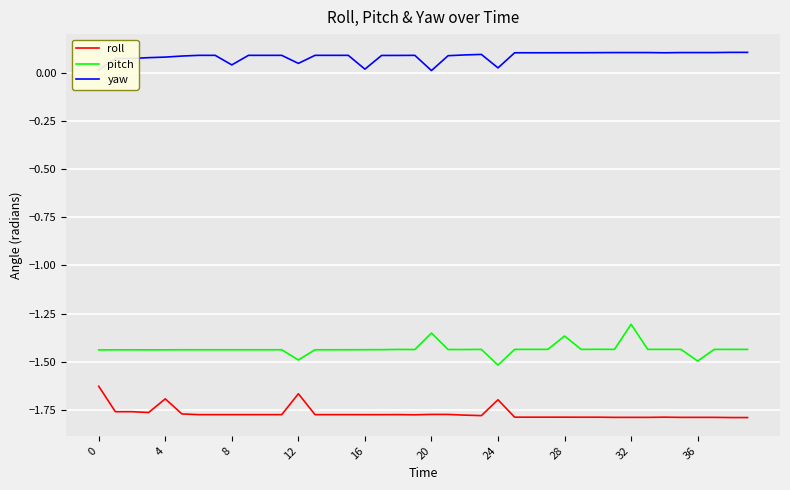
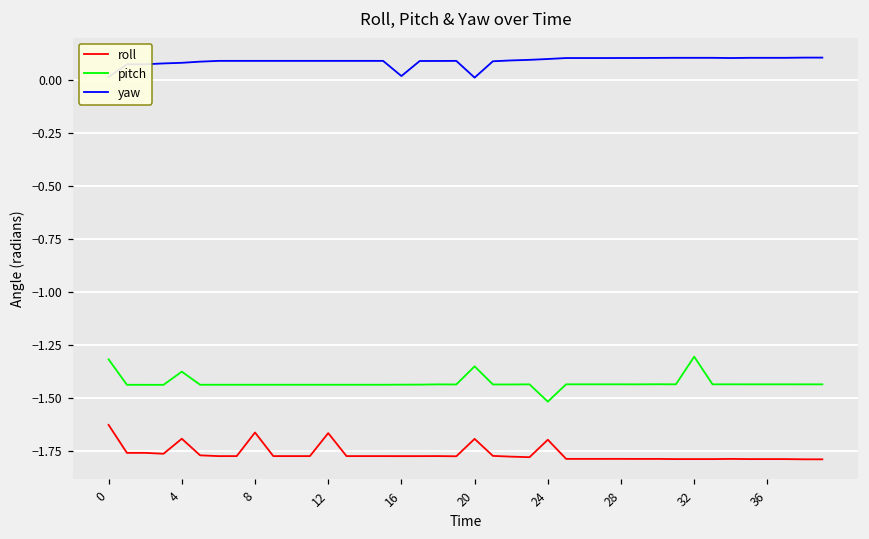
pitch, 0: -1.44 -> -1.32
pitch, 4: -1.44 -> -1.38
roll, 8: -1.77 -> -1.66
yaw, 8: 0.04 -> 0.09
pitch, 12: -1.49 -> -1.44
yaw, 12: 0.05 -> 0.09
roll, 20: -1.77 -> -1.69
yaw, 24: 0.03 -> 0.10
pitch, 28: -1.37 -> -1.44
pitch, 36: -1.50 -> -1.44
